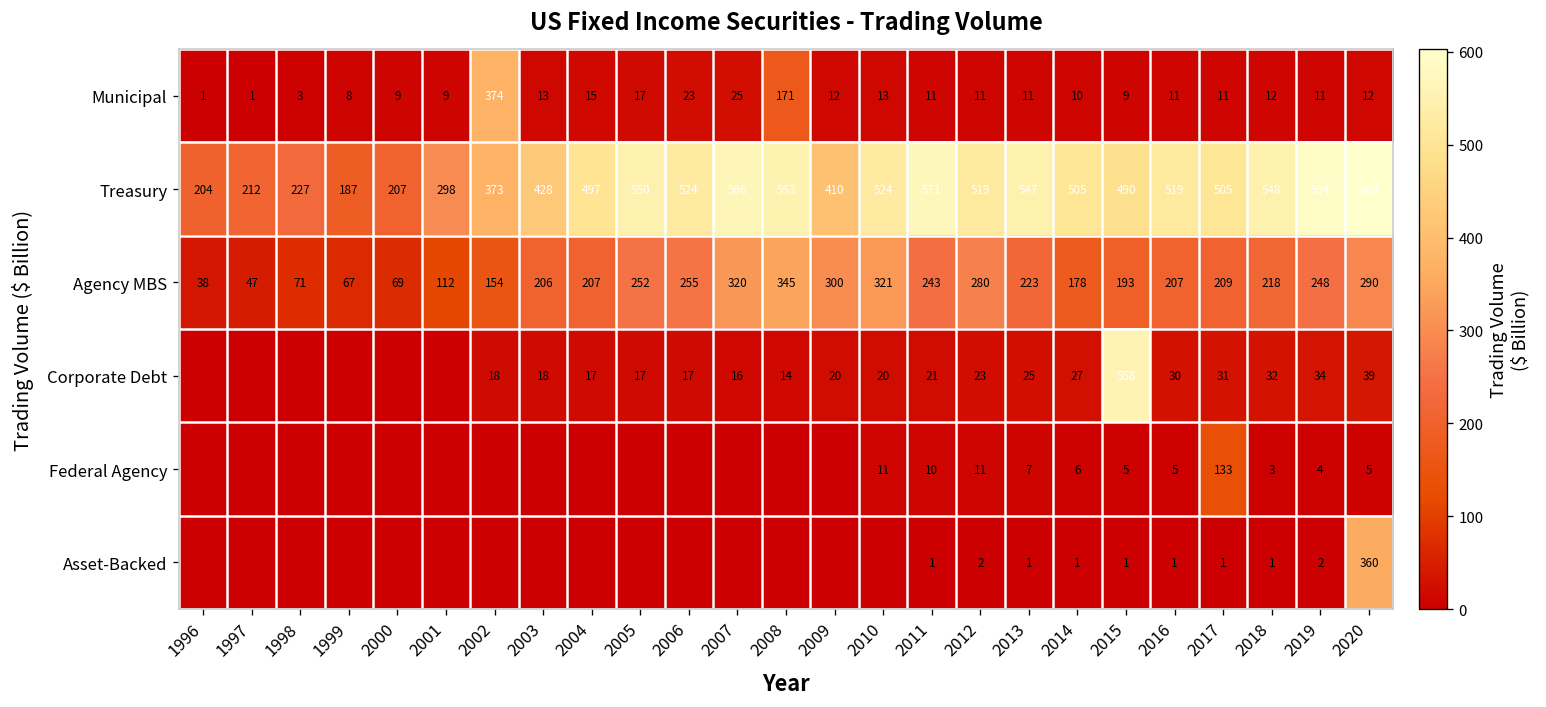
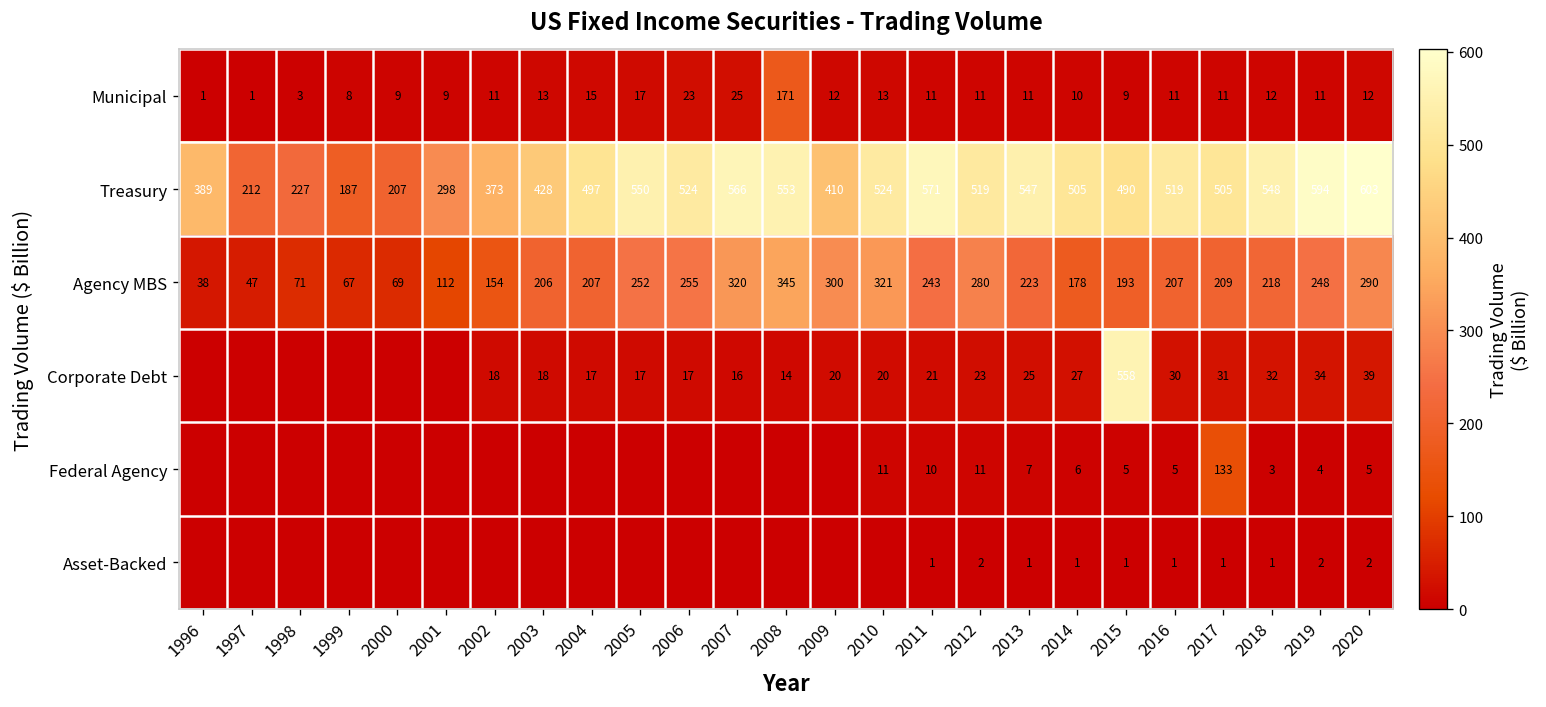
Municipal, 2002: 374 -> 11
Treasury, 1996: 204 -> 389
Asset-Backed, 2020: 360 -> 2
